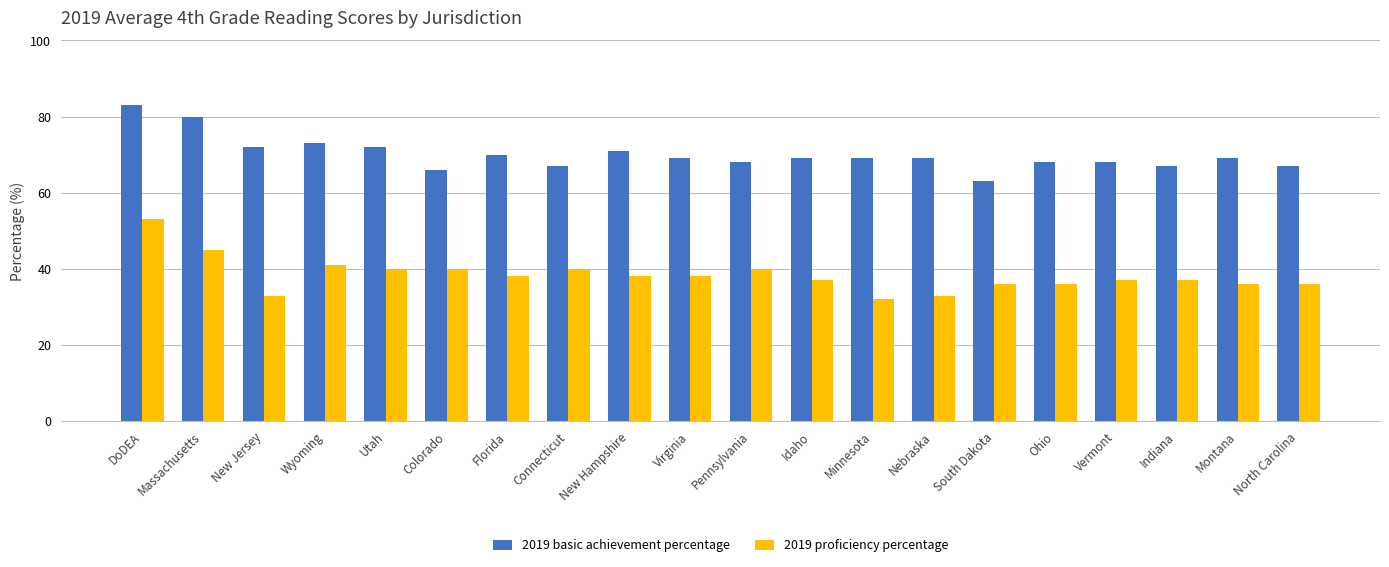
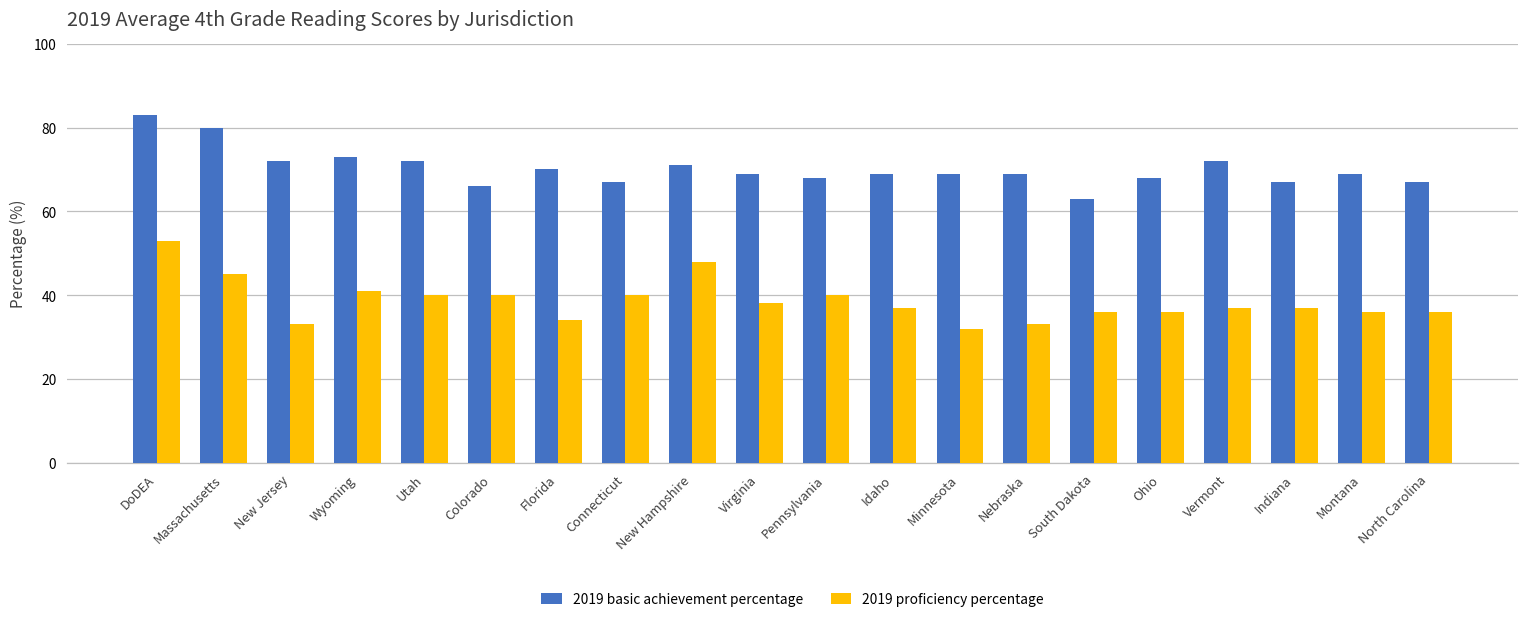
2019 proficiency percentage, Florida: 38 -> 34
2019 proficiency percentage, New Hampshire: 38 -> 48
2019 basic achievement percentage, Vermont: 68 -> 72
